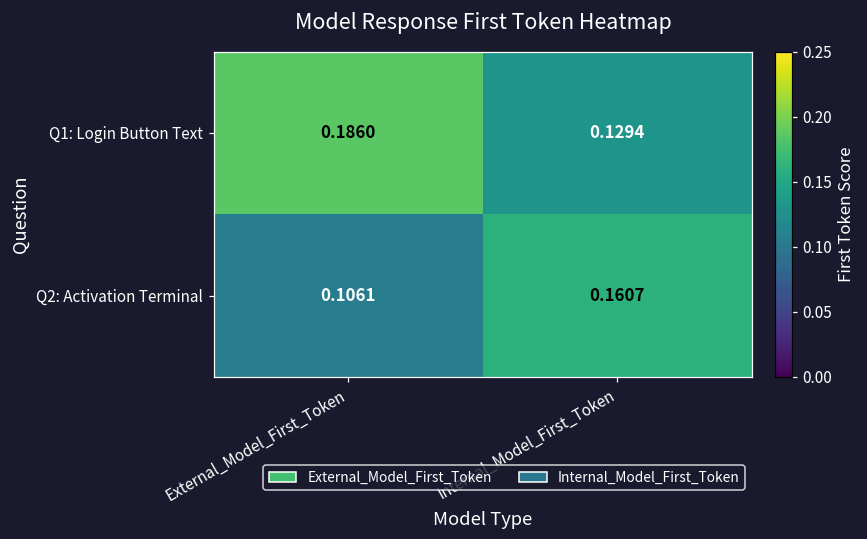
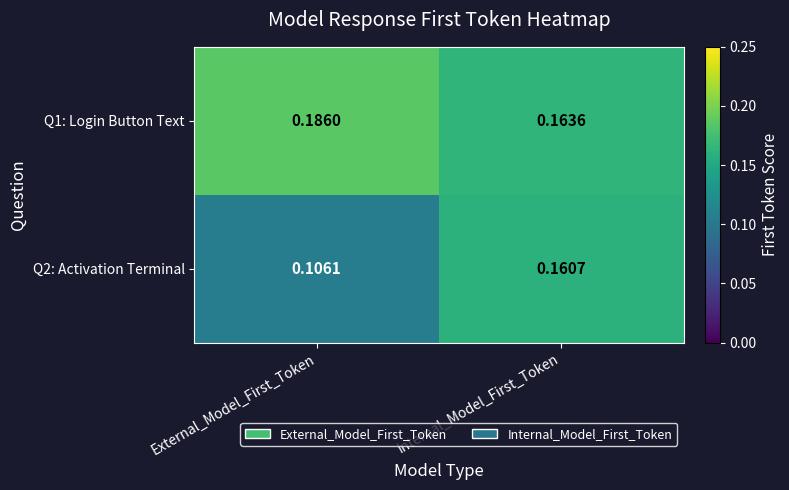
Q1: Login Button Text, Internal_Model_First_Token: 0.1294 -> 0.1636
